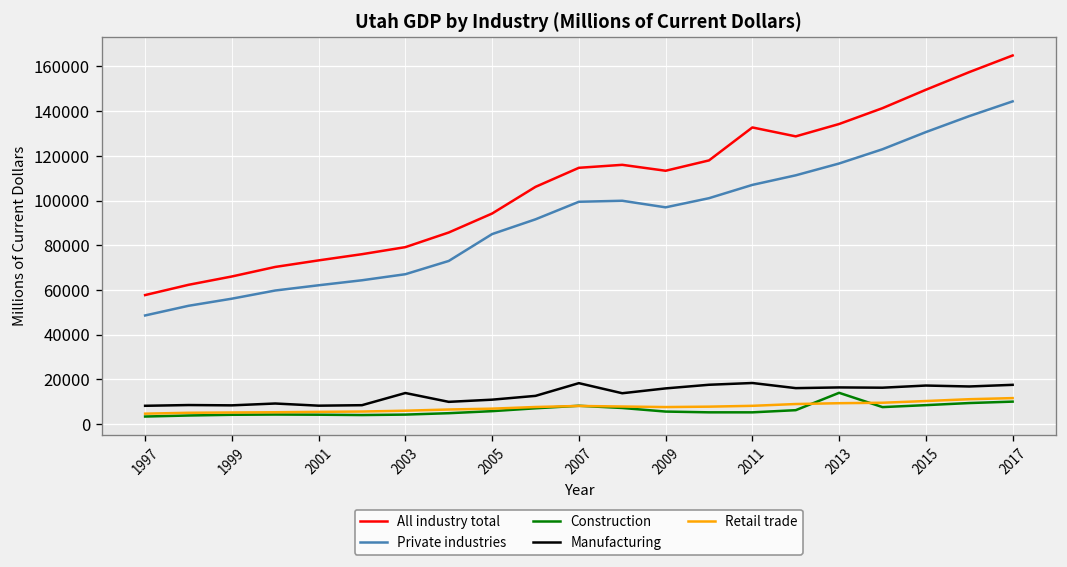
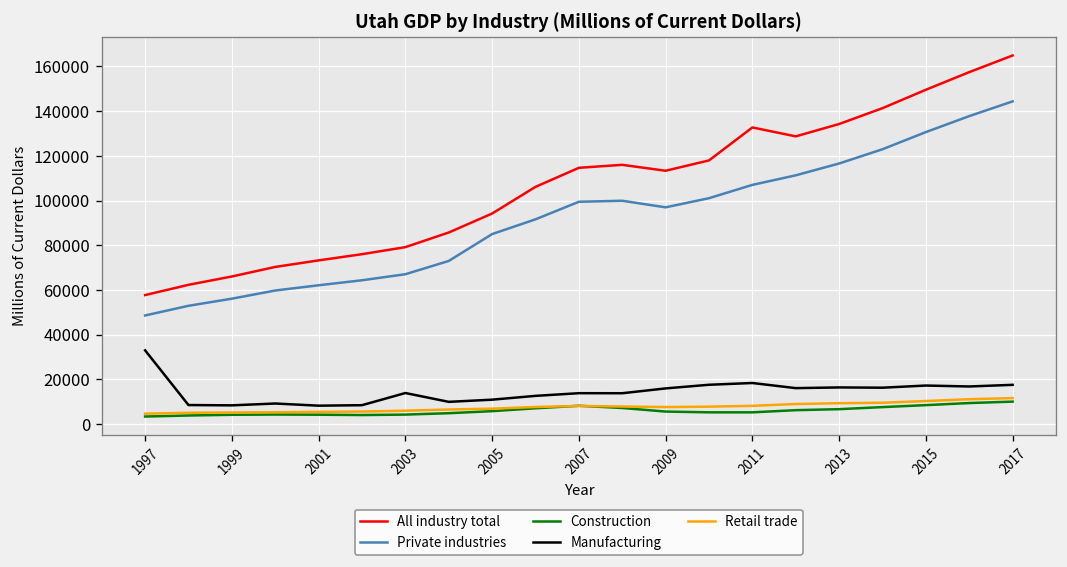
Manufacturing, 1997: 8000 -> 33000
Manufacturing, 2007: 18000 -> 14000
Construction, 2013: 14000 -> 7000
